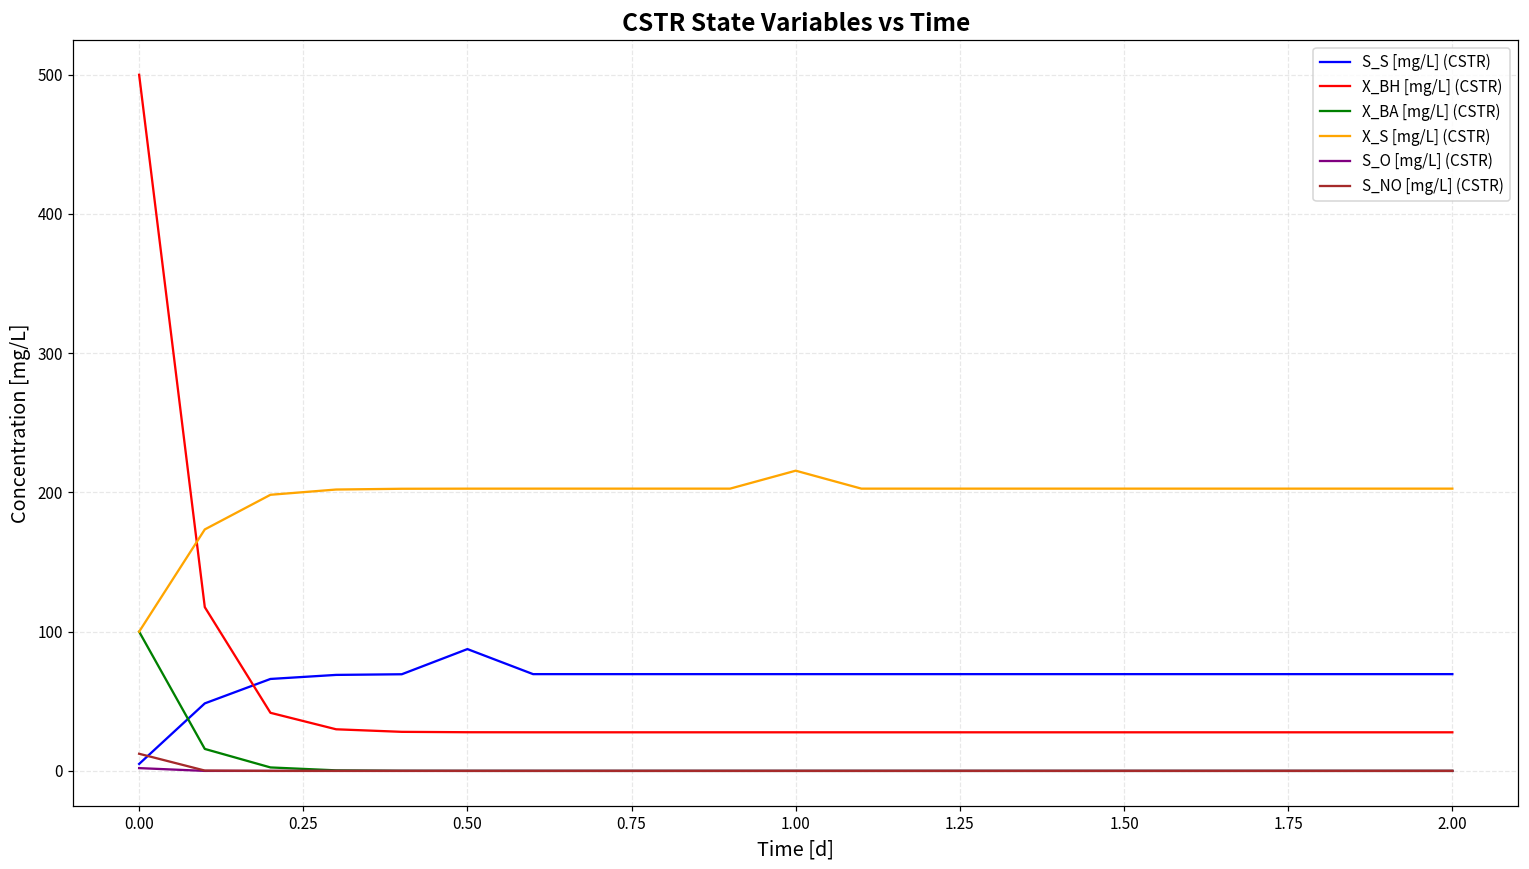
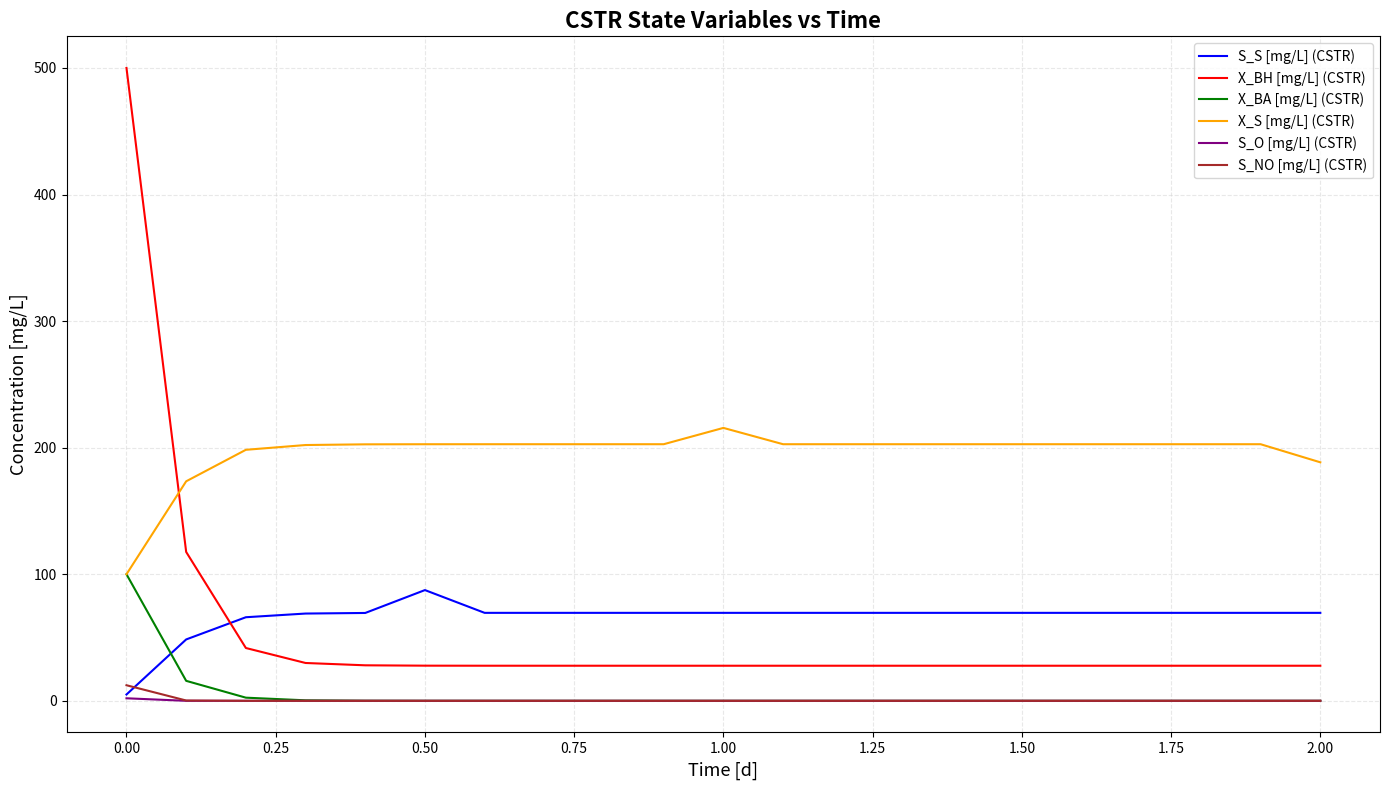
X_S [mg/L] (CSTR), 2.00: 203 -> 188
